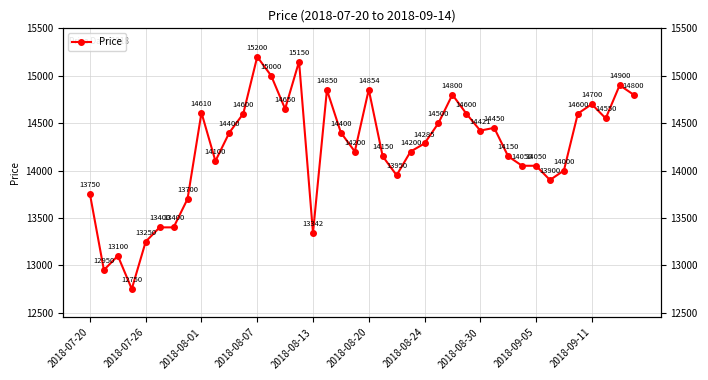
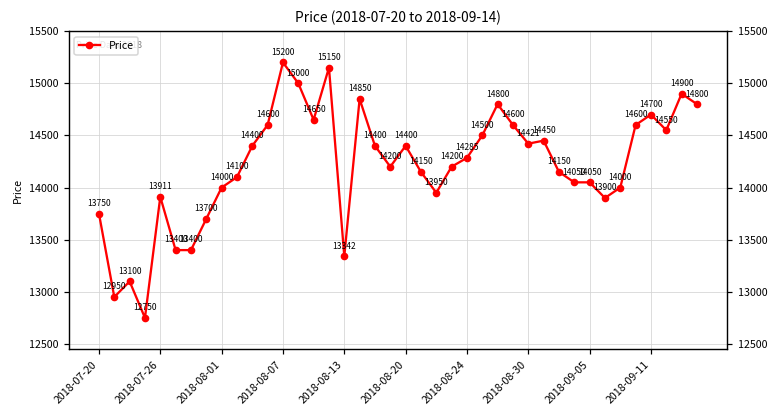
2018-07-26: 13250 -> 13911
2018-08-01: 14610 -> 14000
2018-08-20: 14854 -> 14400
